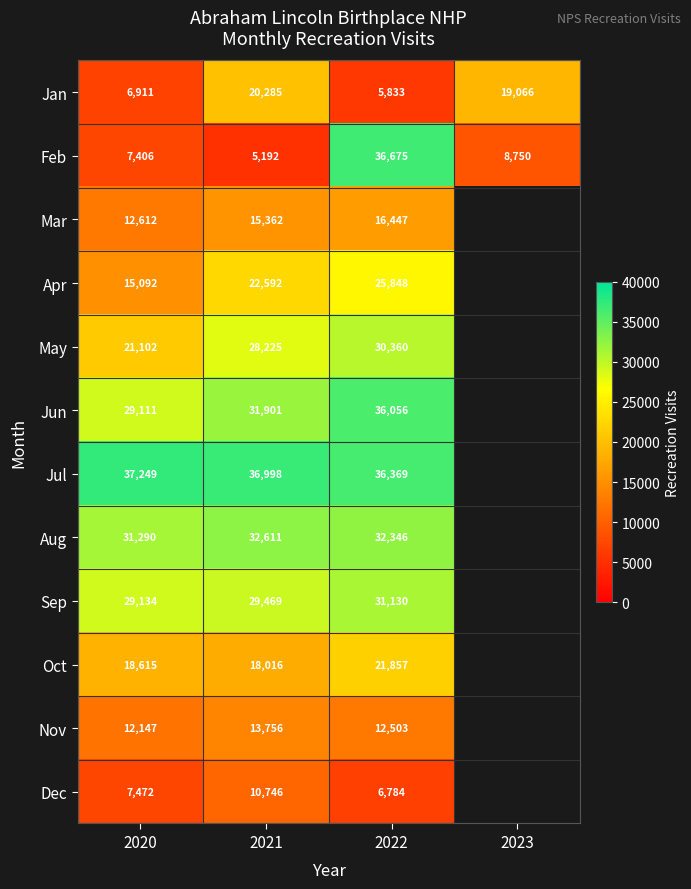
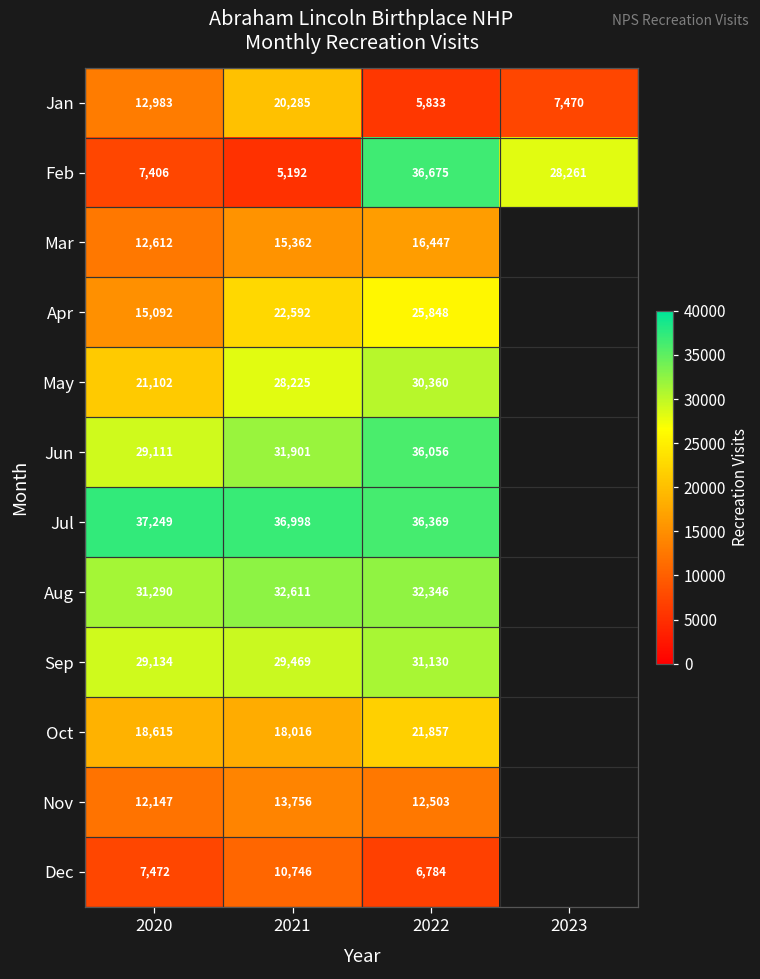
Jan, 2020: 6,911 -> 12,983
Jan, 2023: 19,066 -> 7,470
Feb, 2023: 8,750 -> 28,261
